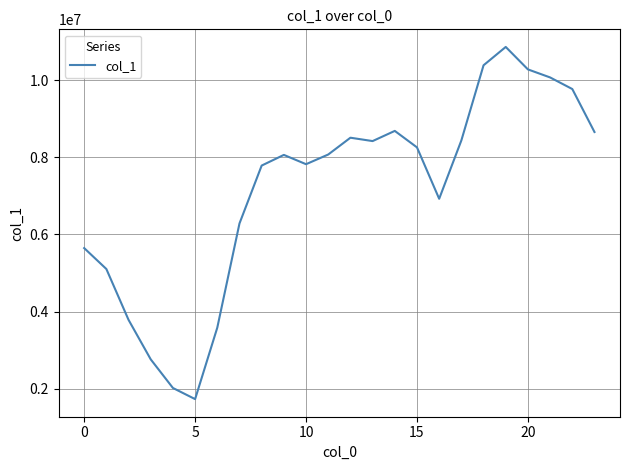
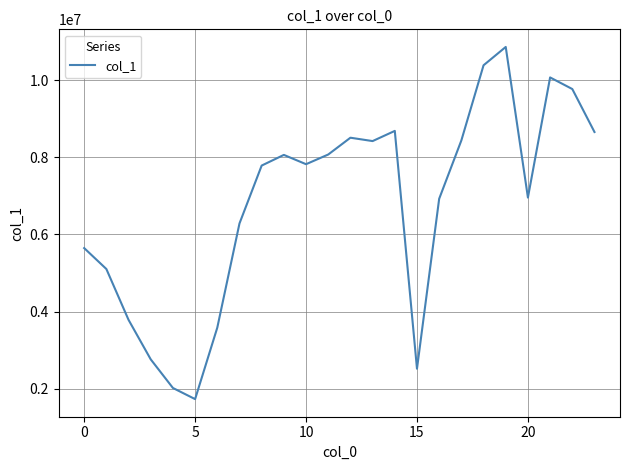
15: 8300000 -> 2500000
20: 10300000 -> 7000000
